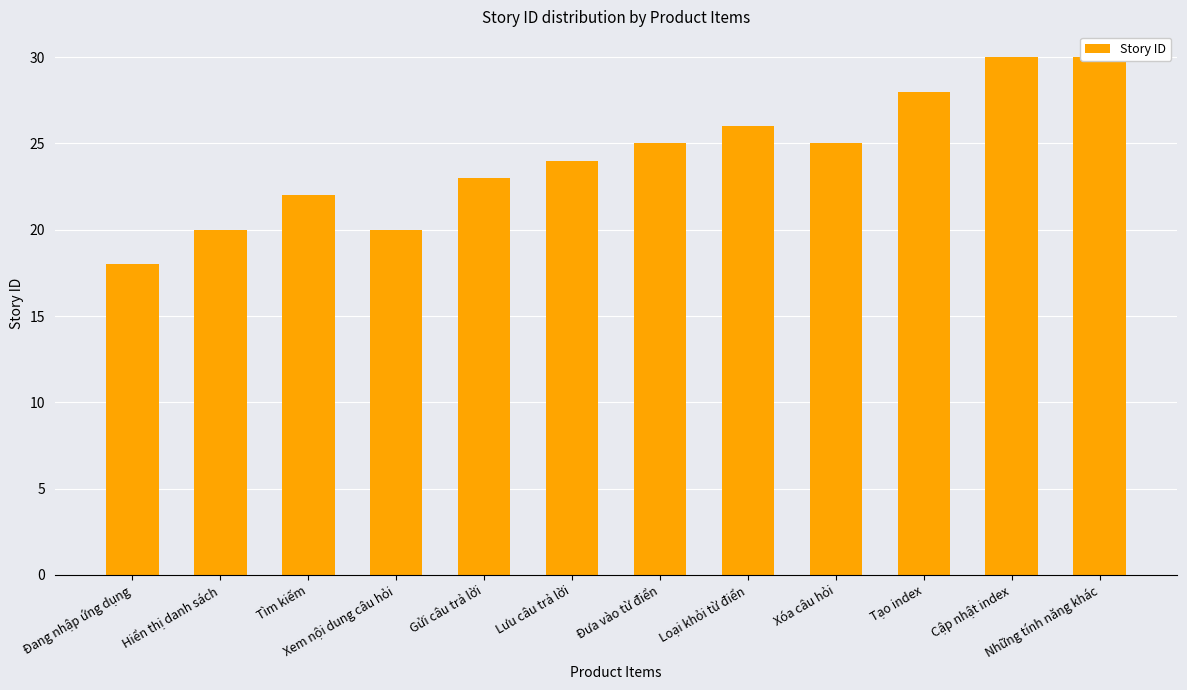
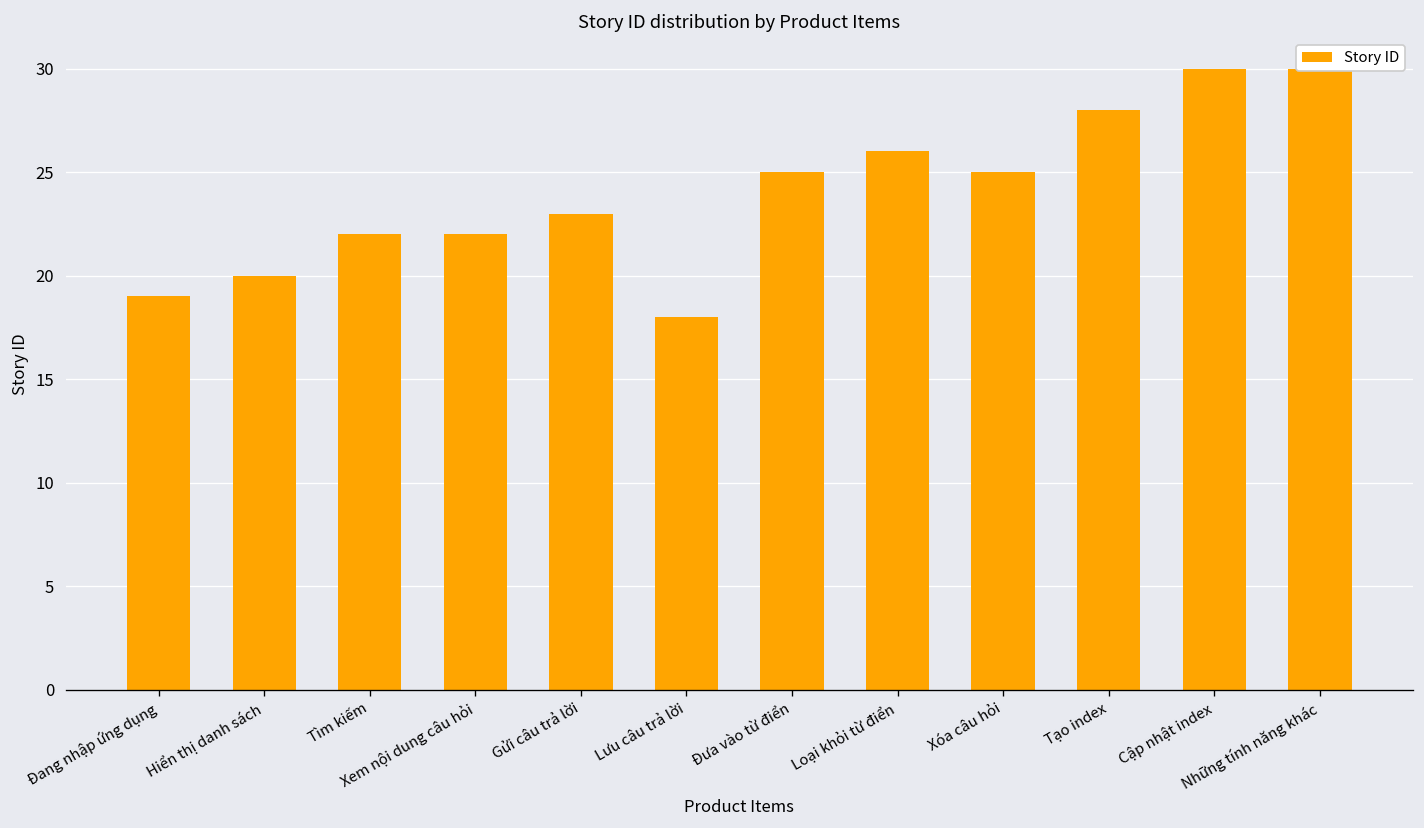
Đang nhập ứng dụng: 18 -> 19
Xem nội dung câu hỏi: 20 -> 22
Lưu câu trả lời: 24 -> 18
